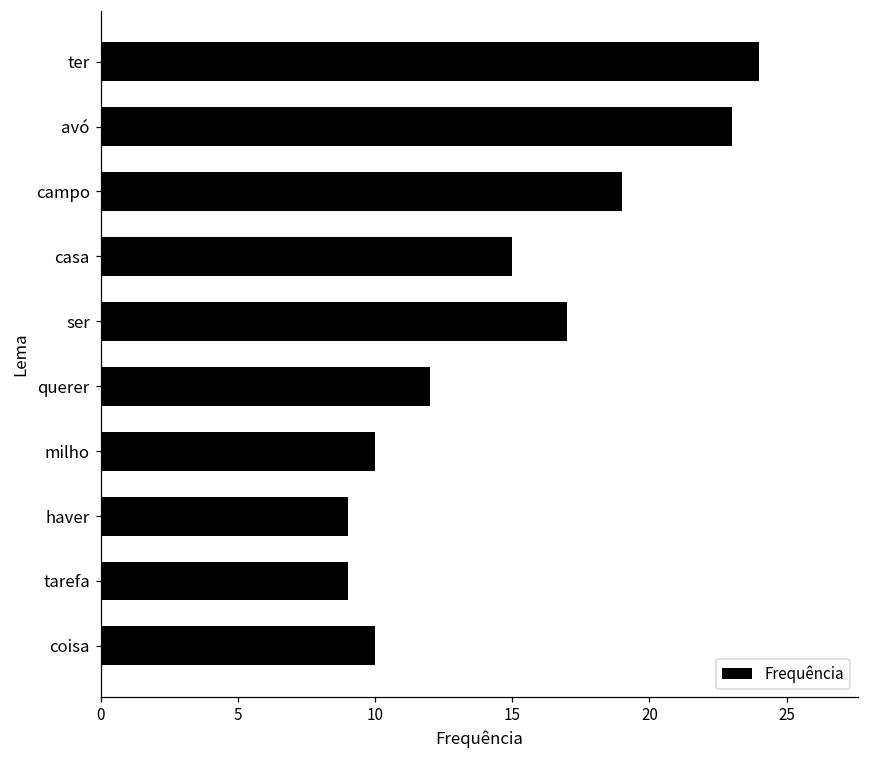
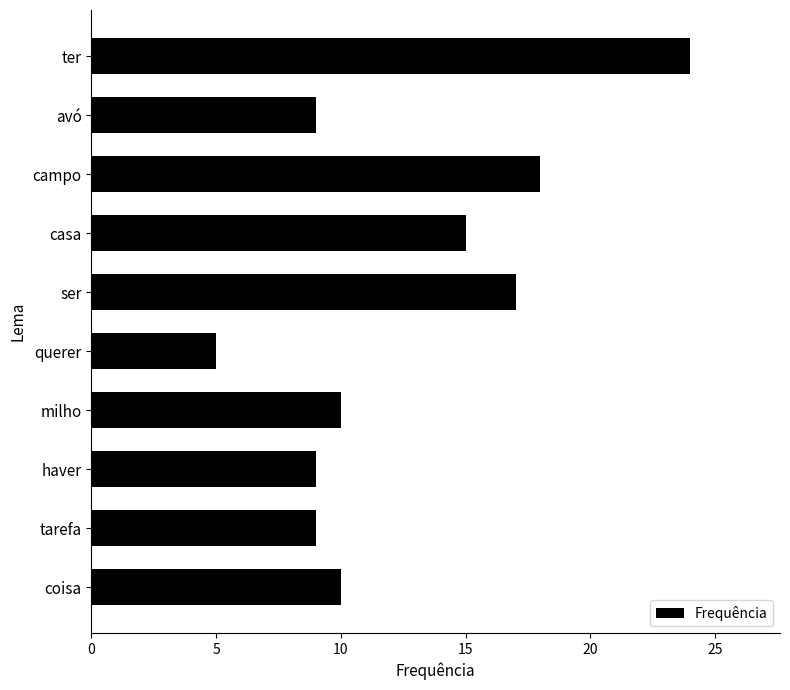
avó: 23 -> 9
campo: 19 -> 18
querer: 12 -> 5
